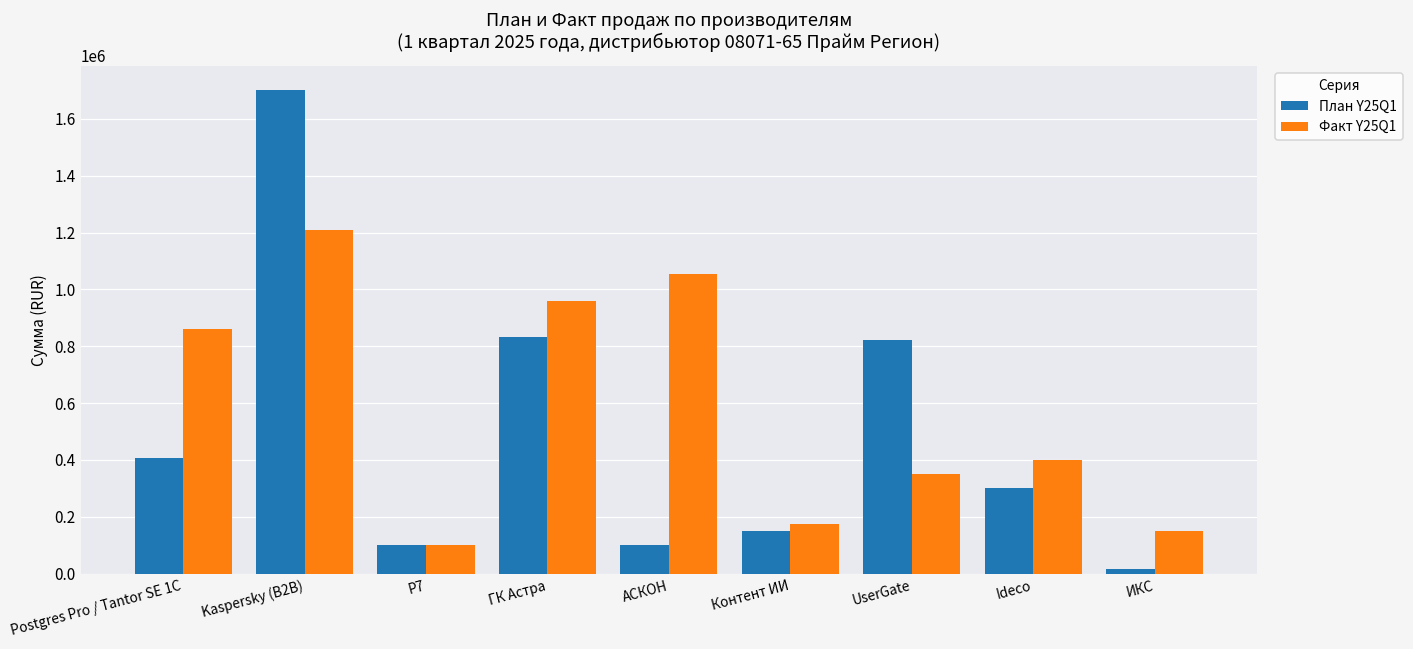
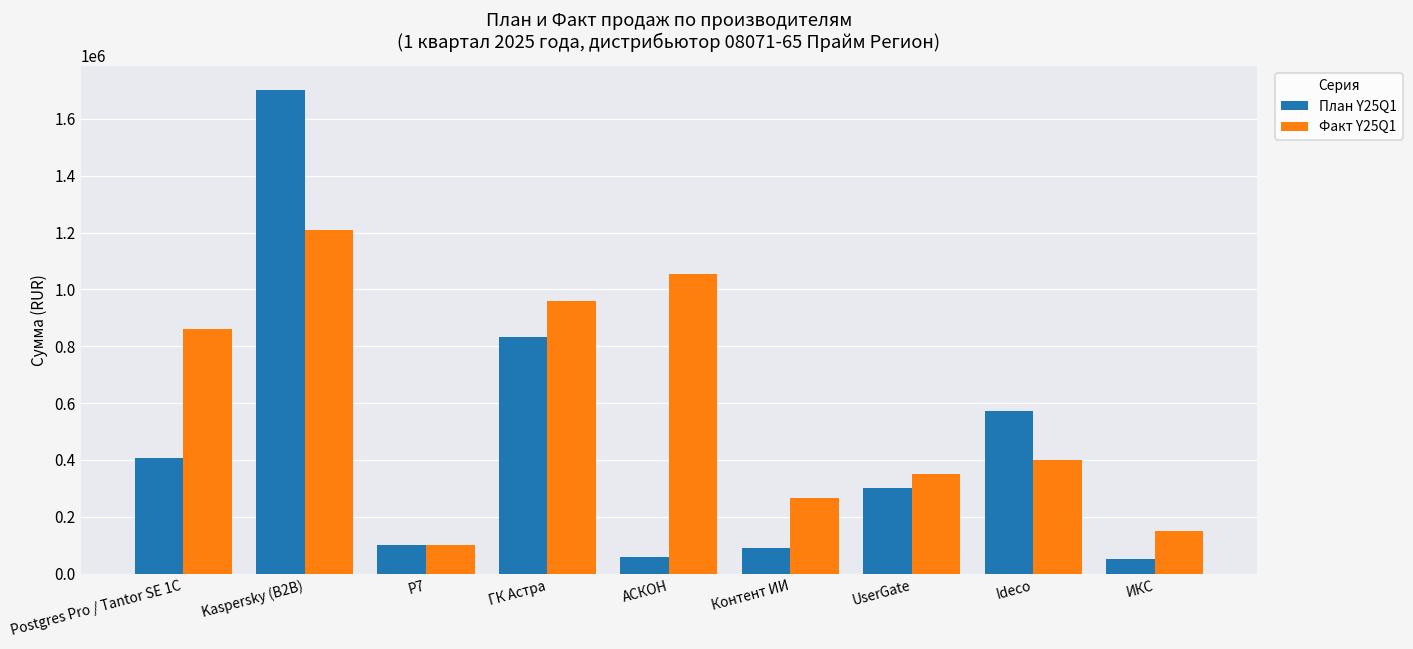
План Y25Q1, АСКОН: 100000 -> 60000
План Y25Q1, Контент ИИ: 150000 -> 90000
Факт Y25Q1, Контент ИИ: 180000 -> 270000
План Y25Q1, UserGate: 820000 -> 300000
План Y25Q1, Ideco: 300000 -> 570000
План Y25Q1, ИКС: 20000 -> 50000
